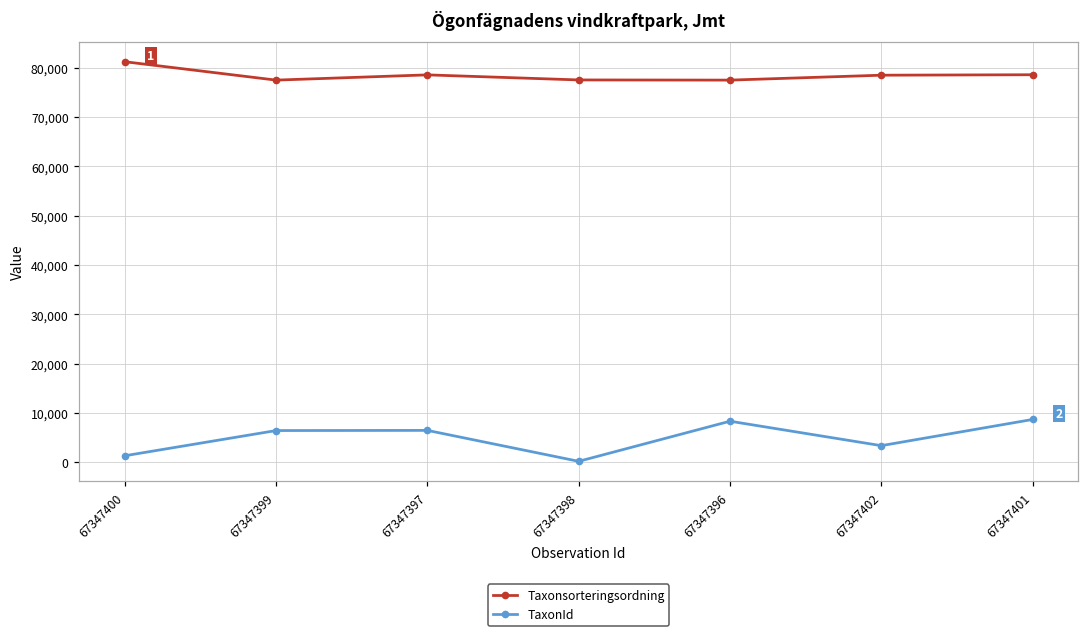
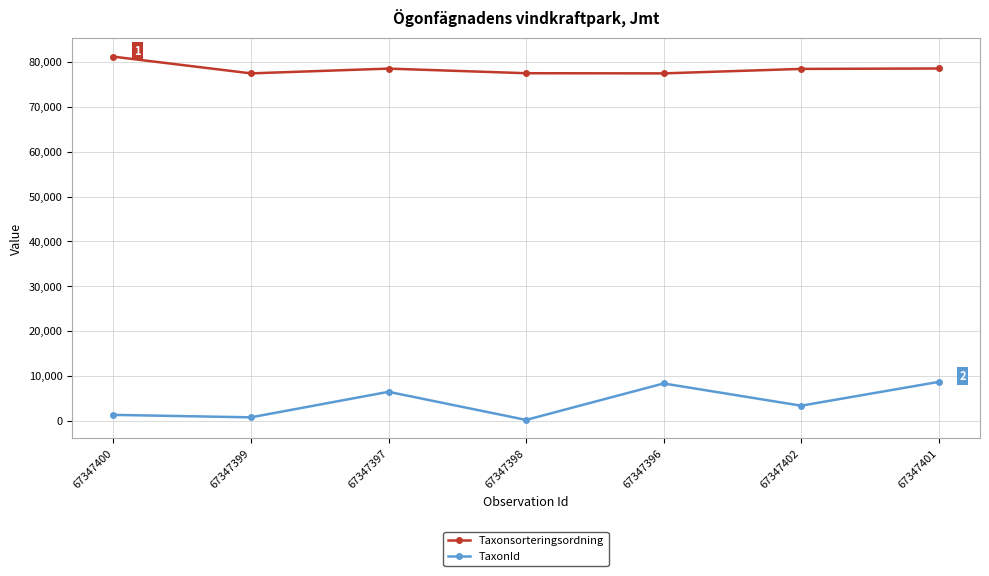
TaxonId, 67347399: 6,000 -> 1,000
